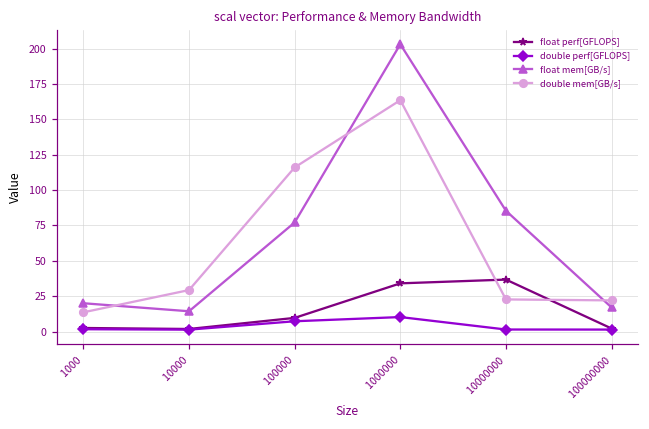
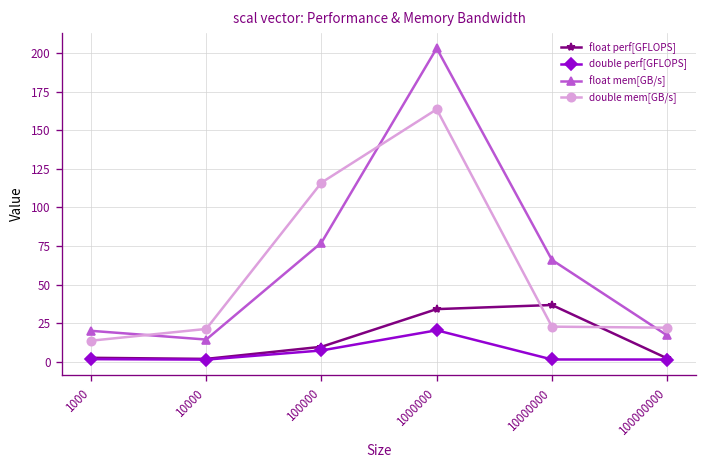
double mem[GB/s], 10000: 29 -> 21
double perf[GFLOPS], 1000000: 10 -> 20
float mem[GB/s], 10000000: 85 -> 66
